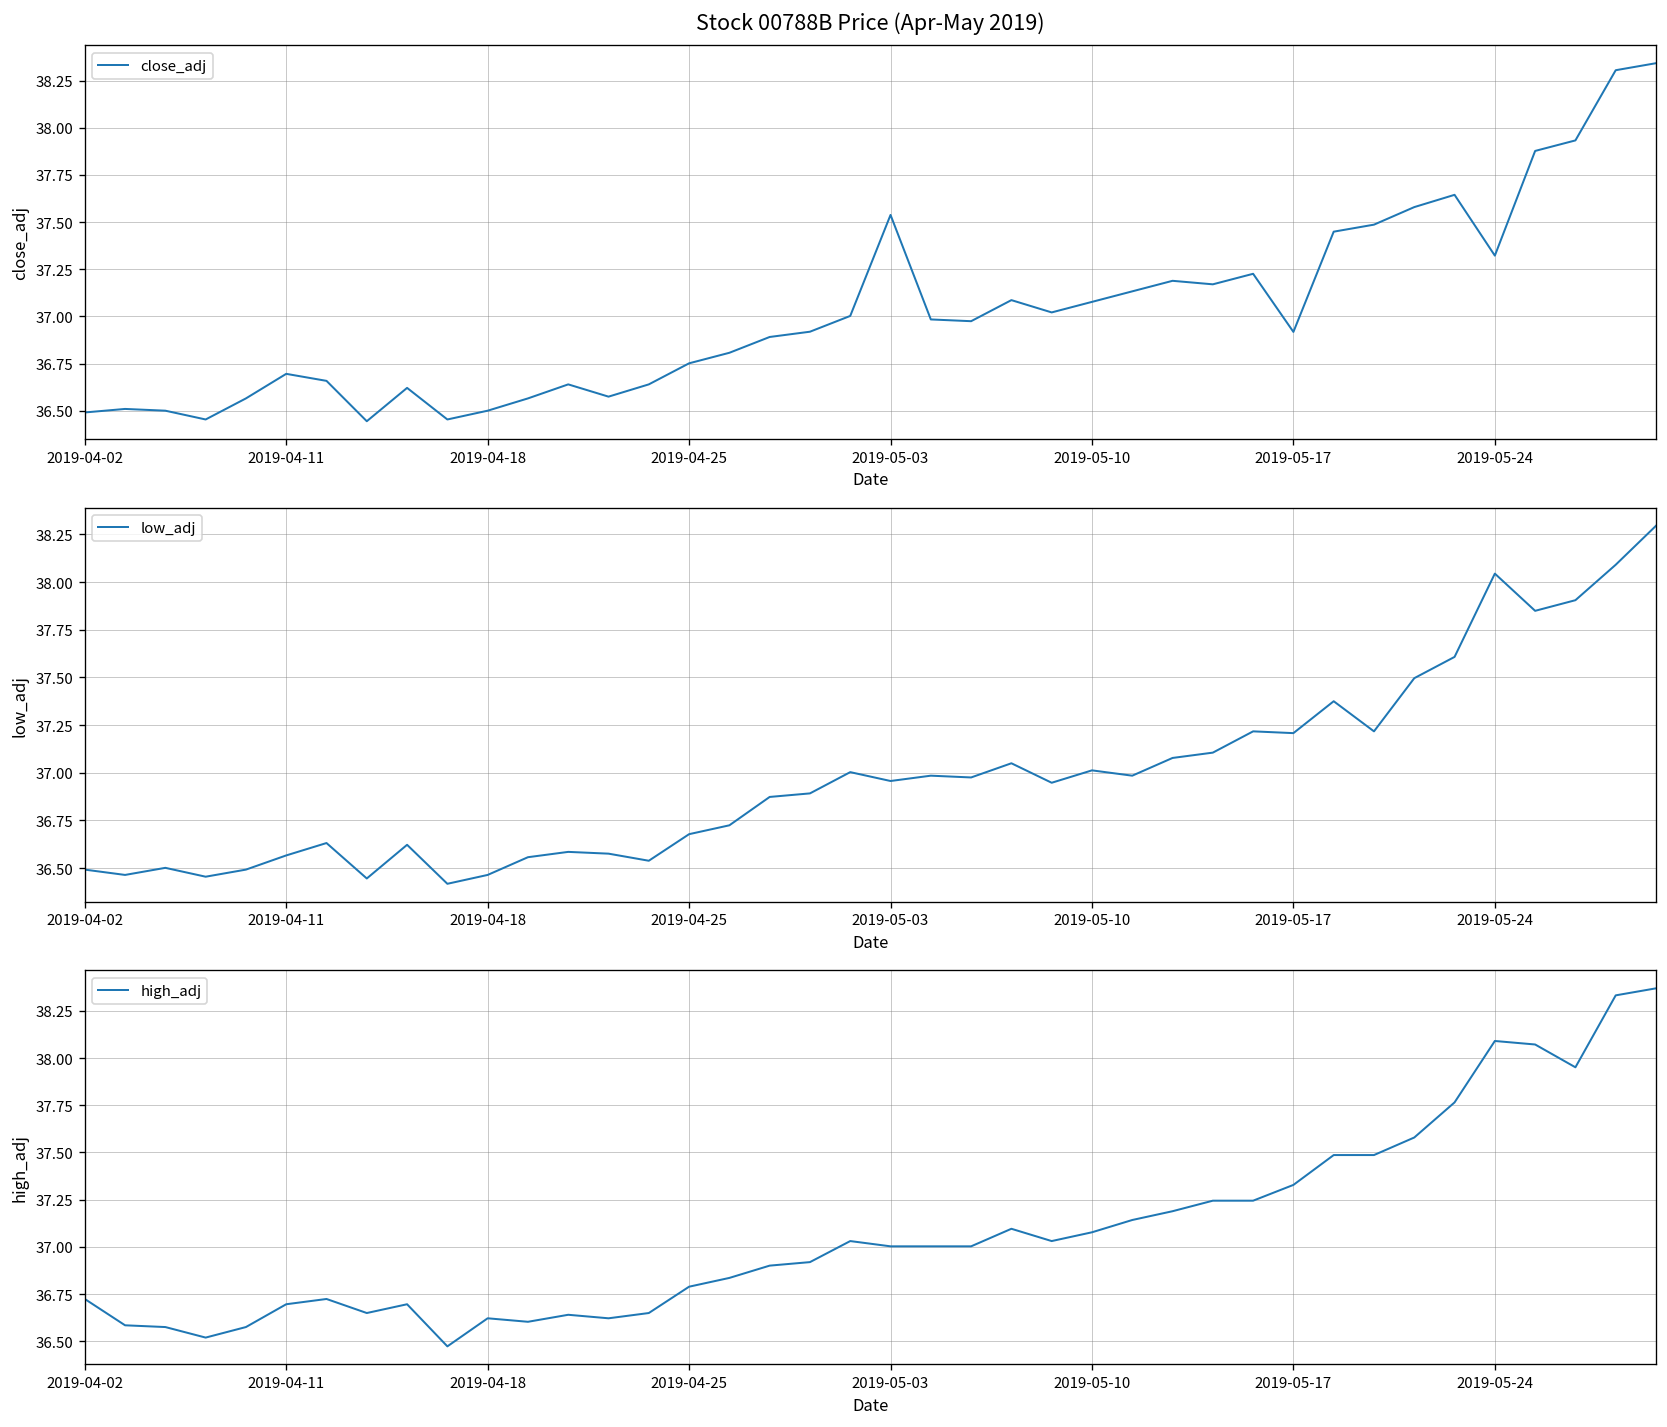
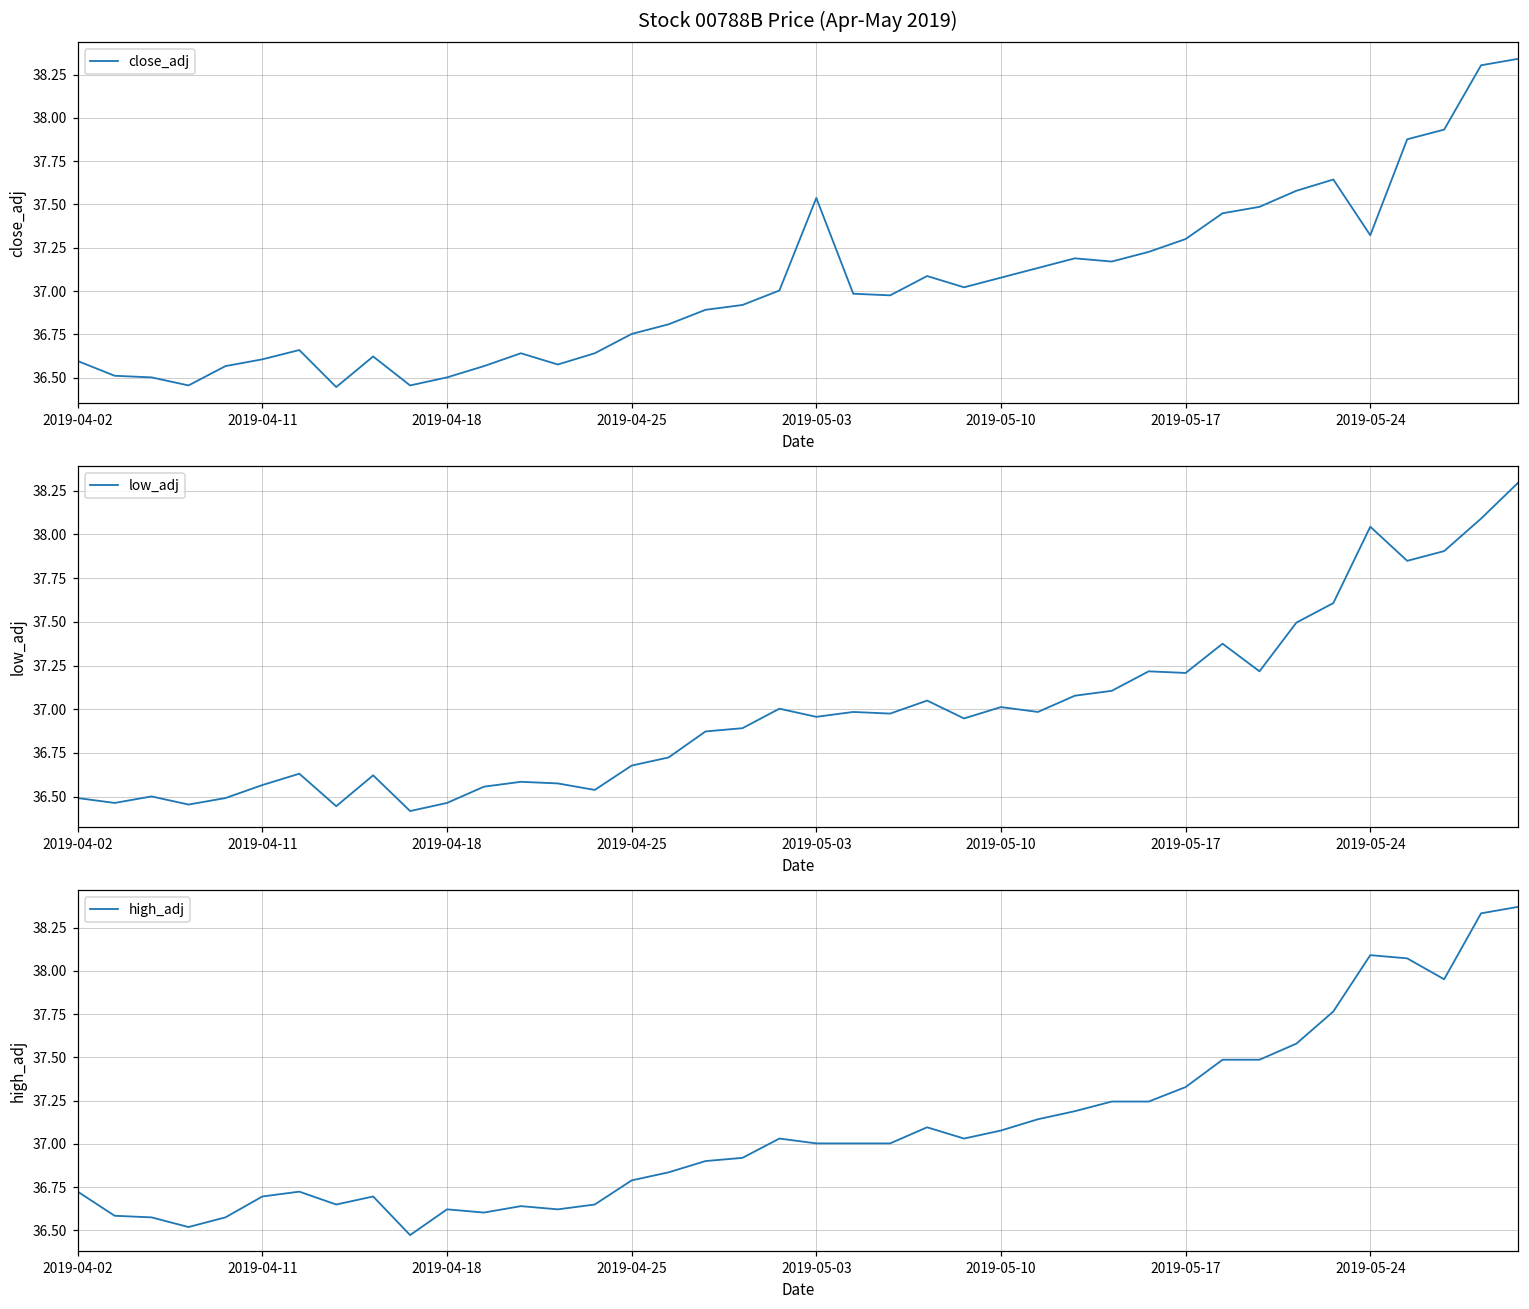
Stock 00788B Price (Apr-May 2019), 2019-04-02: 36.49 -> 36.60
Stock 00788B Price (Apr-May 2019), 2019-04-11: 36.70 -> 36.61
Stock 00788B Price (Apr-May 2019), 2019-05-17: 36.92 -> 37.30
